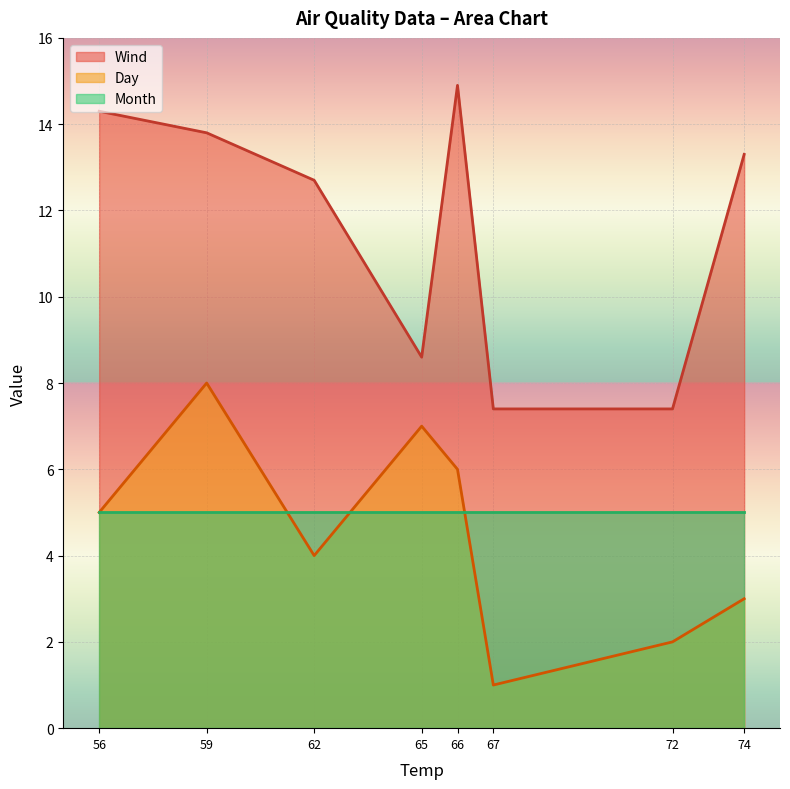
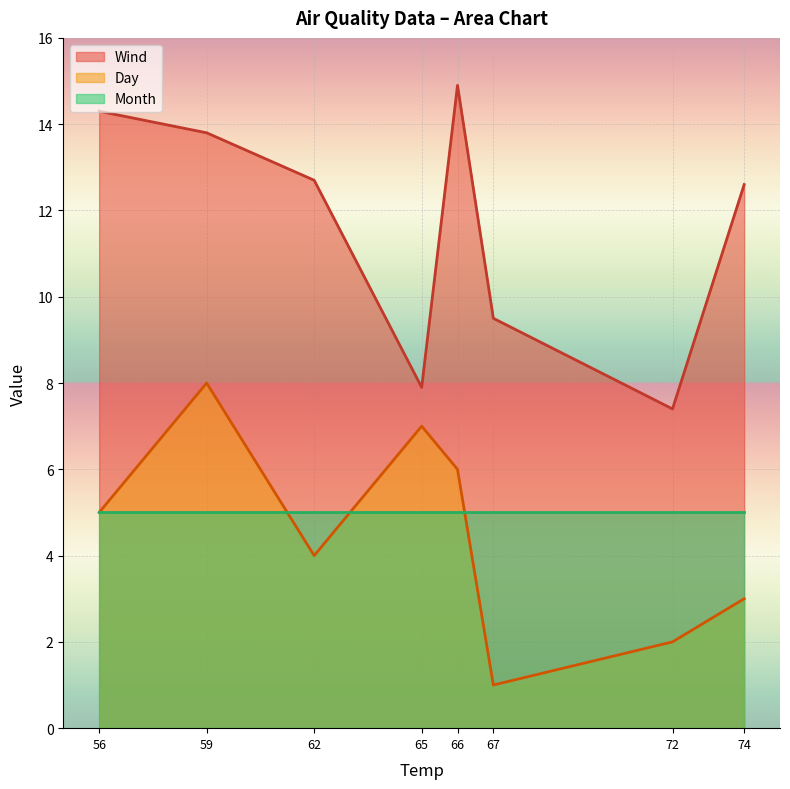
Wind, 65: 8.6 -> 7.9
Wind, 67: 7.4 -> 9.5
Wind, 74: 13.3 -> 12.6
